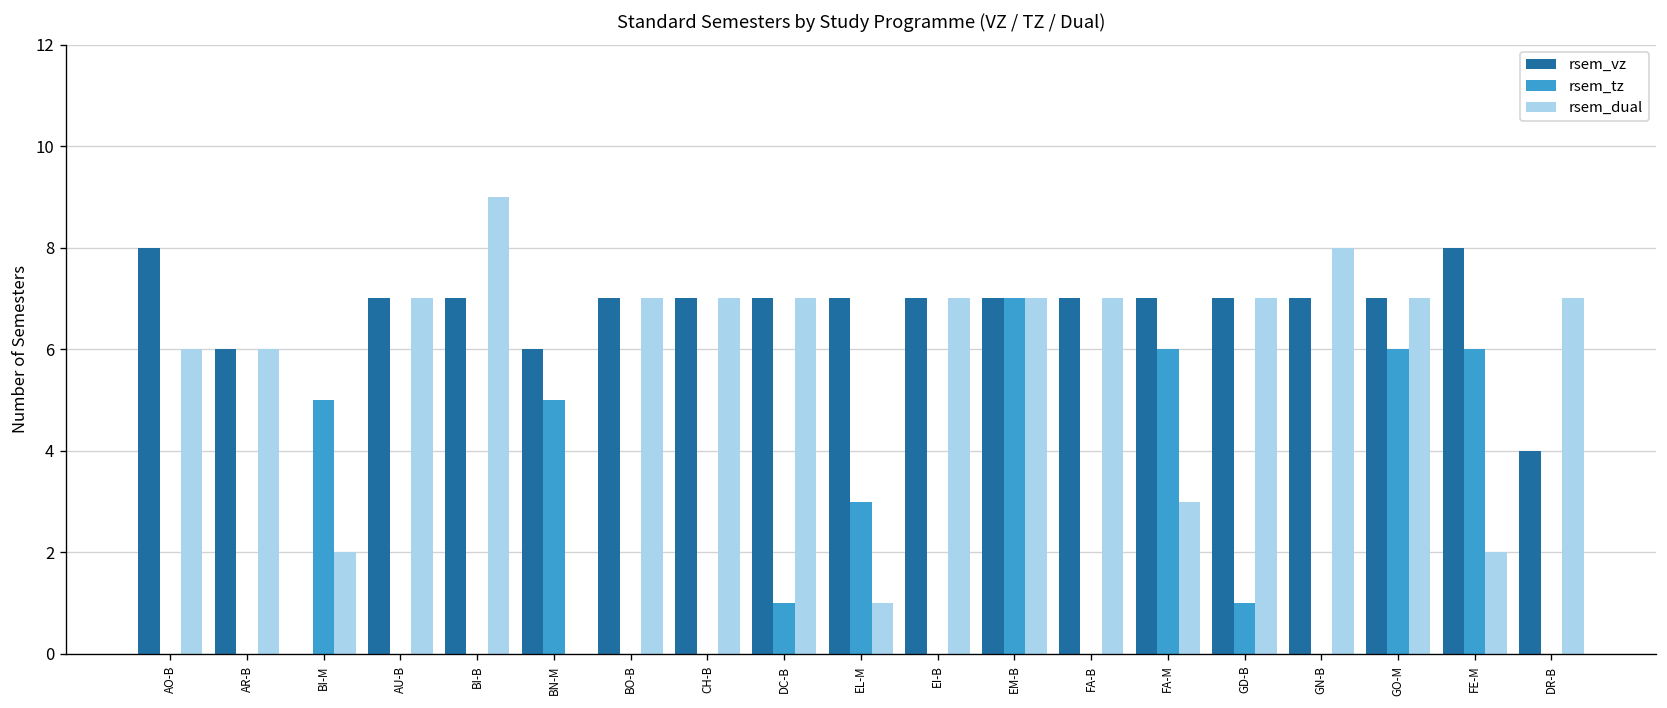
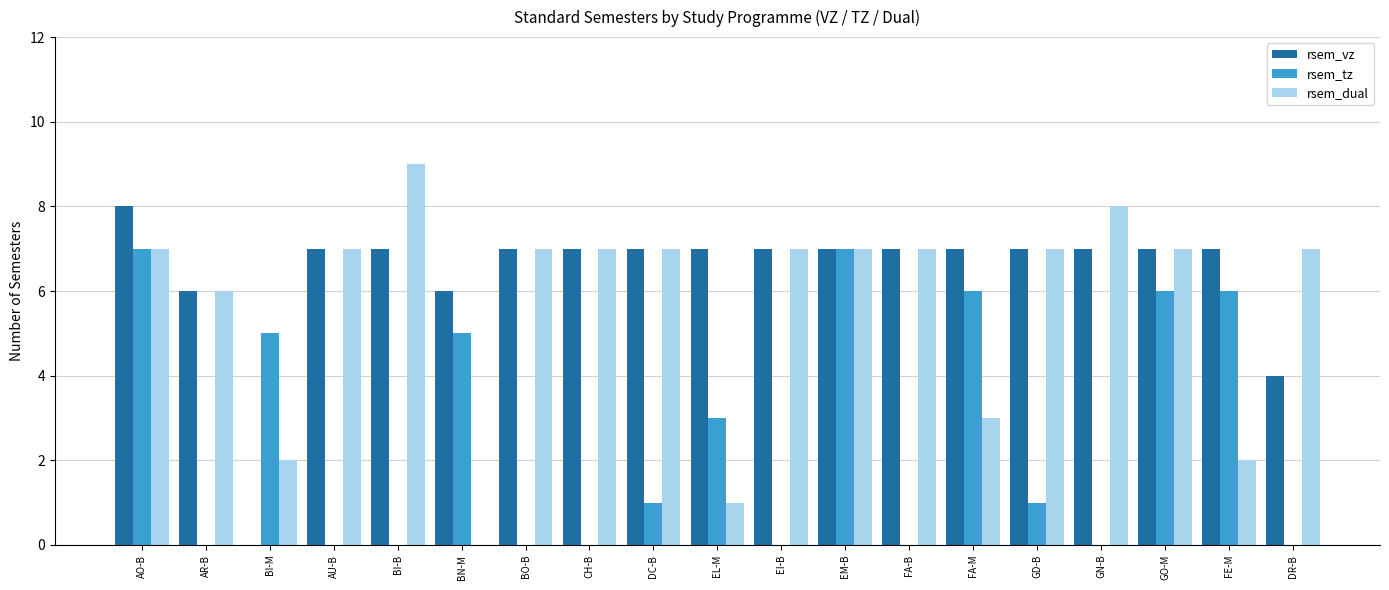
rsem_tz, AO-B: 0 -> 7
rsem_dual, AO-B: 6 -> 7
rsem_vz, FE-M: 8 -> 7
